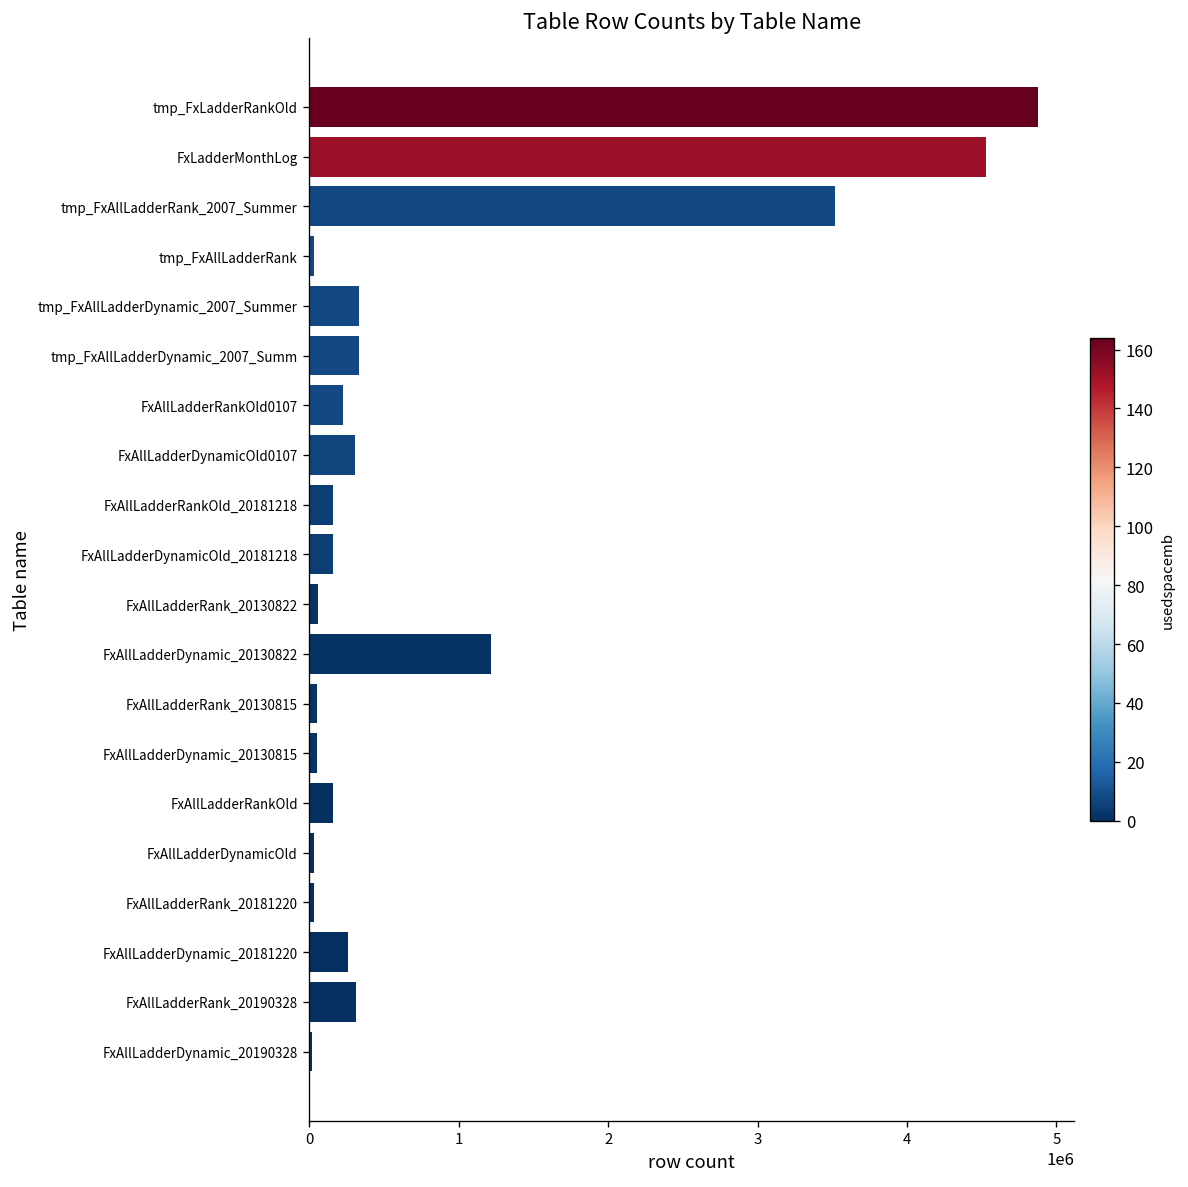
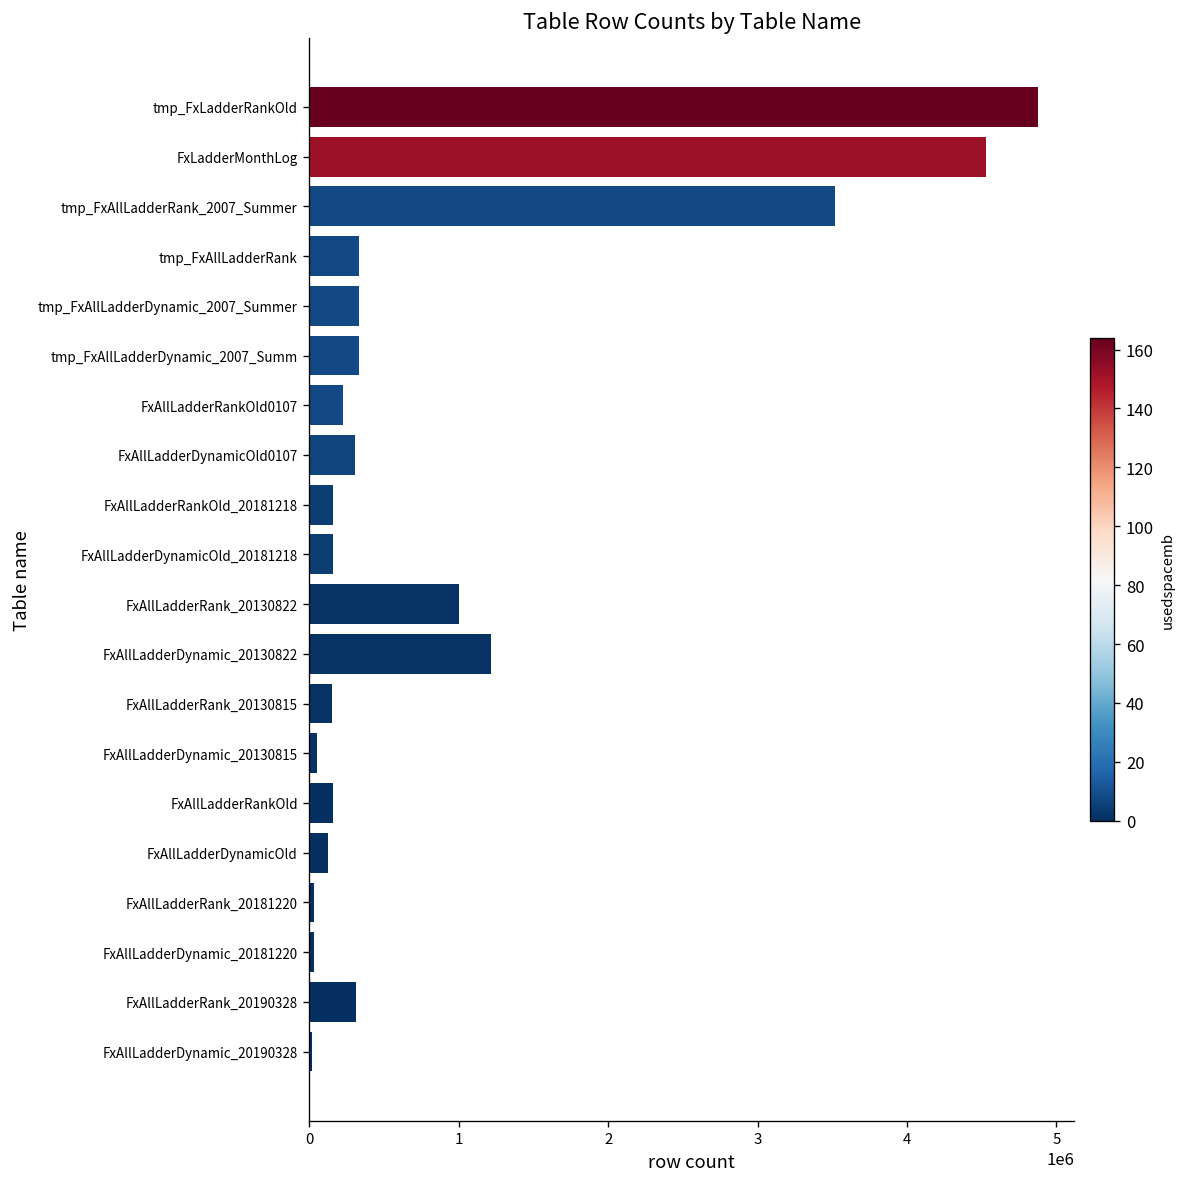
tmp_FxAllLadderRank: 30000 -> 330000
FxAllLadderRank_20130822: 60000 -> 1000000
FxAllLadderRank_20130815: 50000 -> 150000
FxAllLadderDynamicOld: 30000 -> 120000
FxAllLadderDynamic_20181220: 260000 -> 30000
